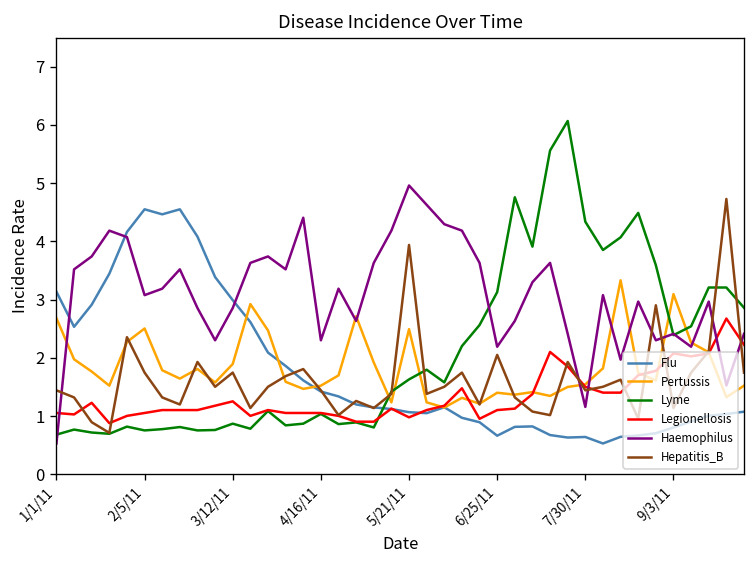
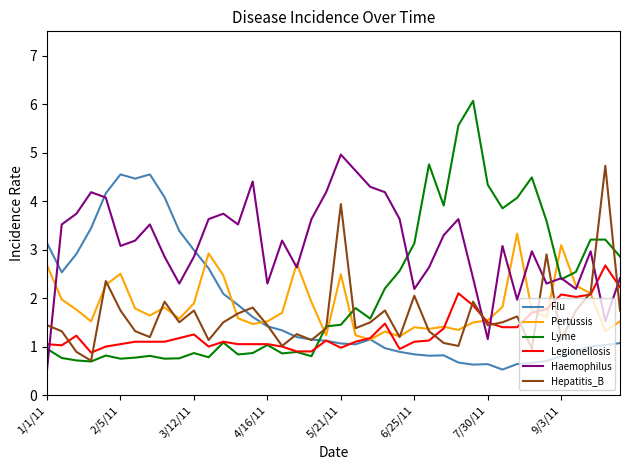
Lyme, 1/1/11: 0.7 -> 1.0
Lyme, 5/21/11: 1.6 -> 1.5
Flu, 6/25/11: 0.7 -> 0.8
